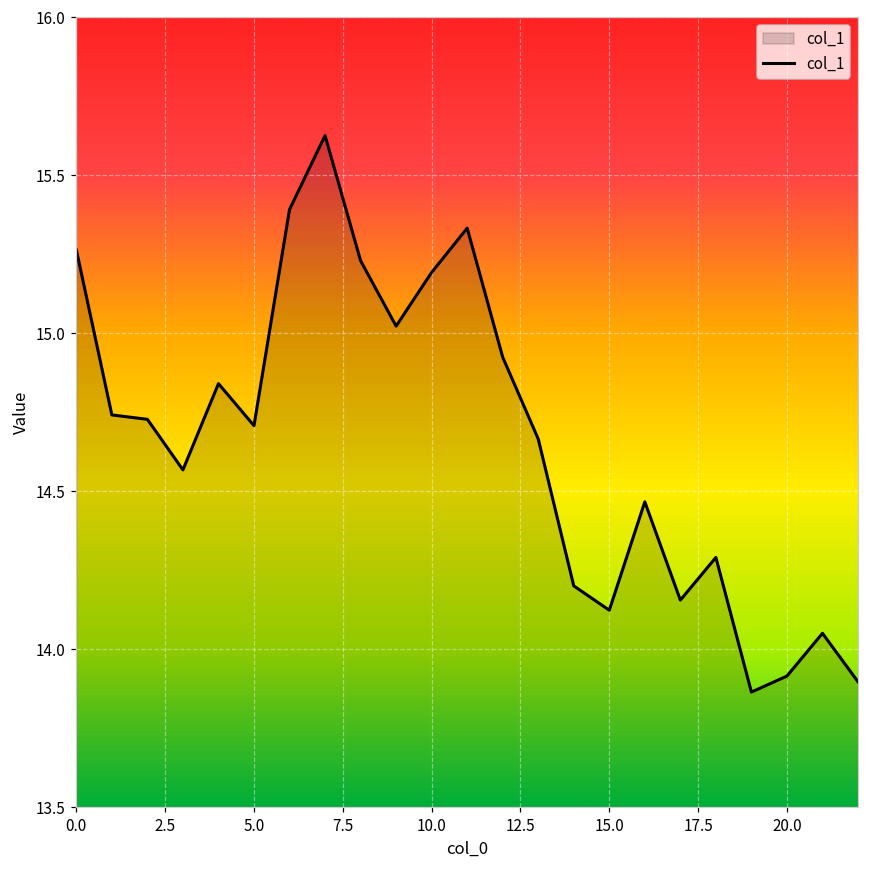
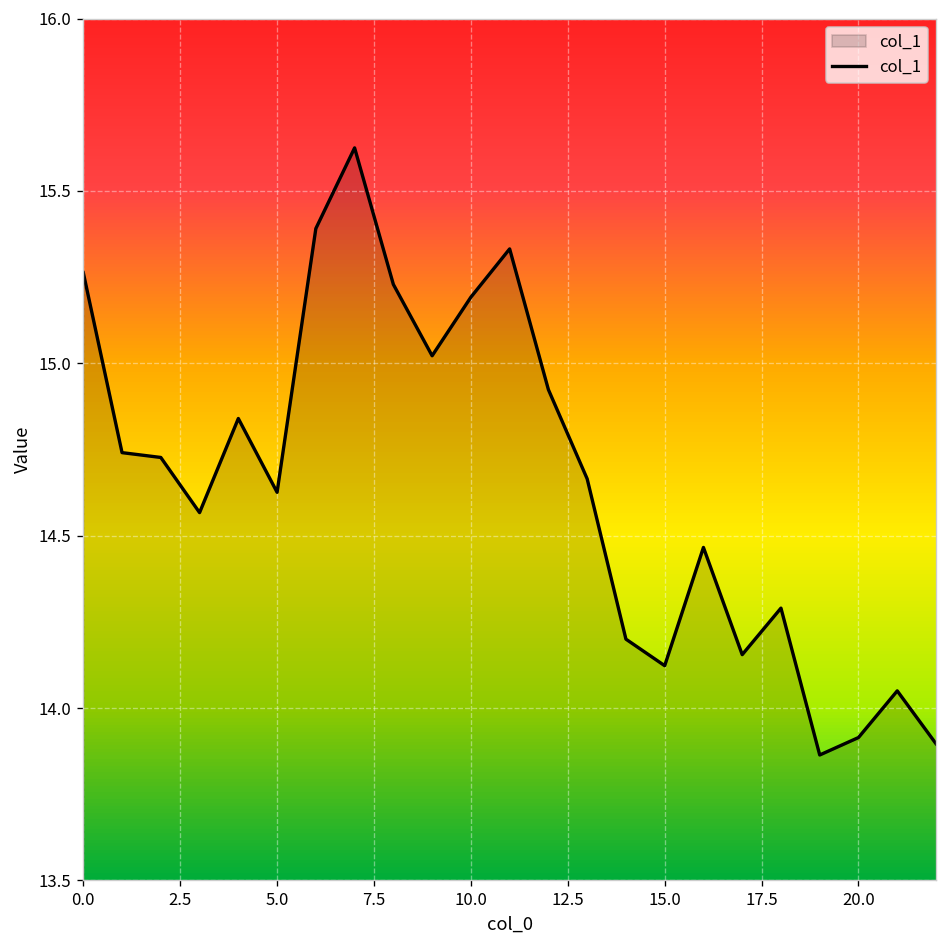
5.0: 14.71 -> 14.63
